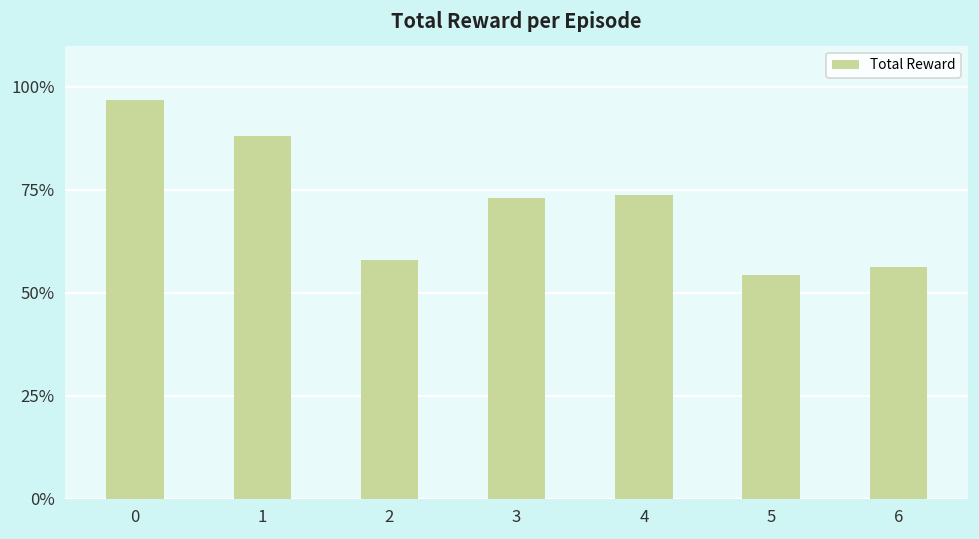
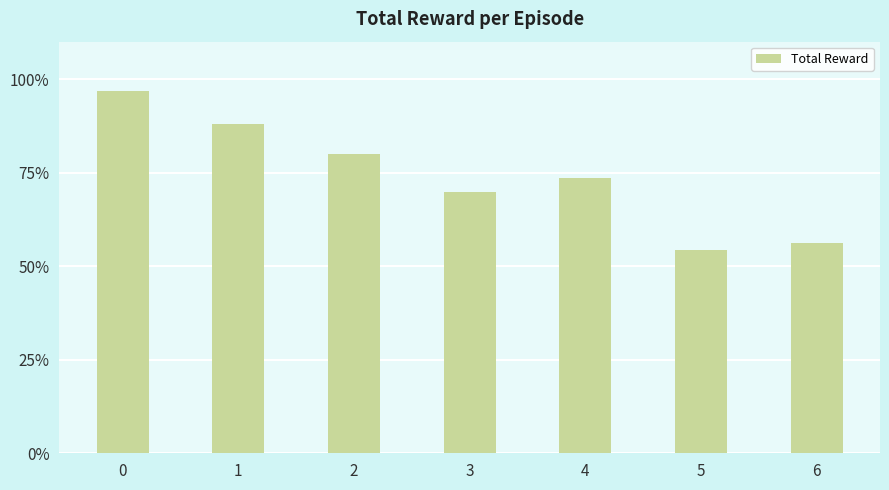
2: 58% -> 80%
3: 73% -> 70%
